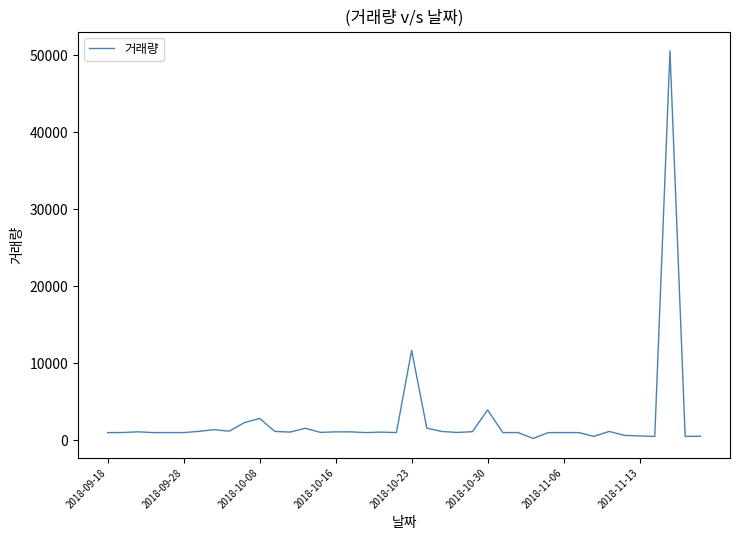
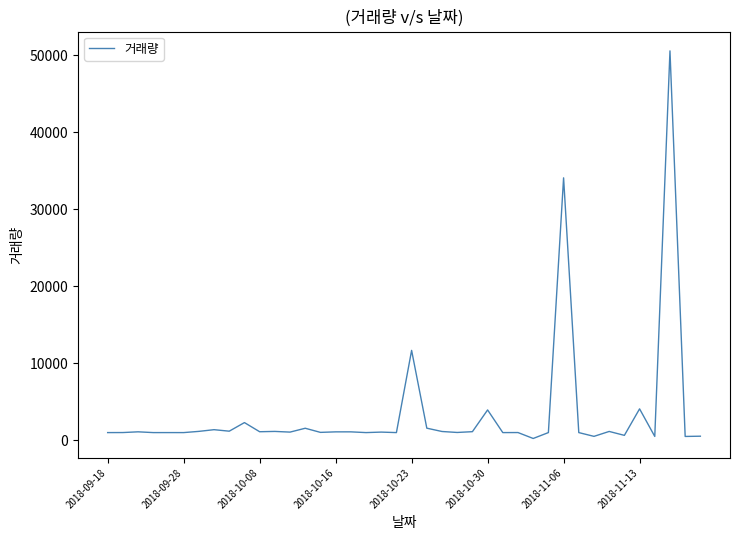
2018-10-08: 3000 -> 1000
2018-11-06: 1000 -> 34000
2018-11-13: 1000 -> 4000
